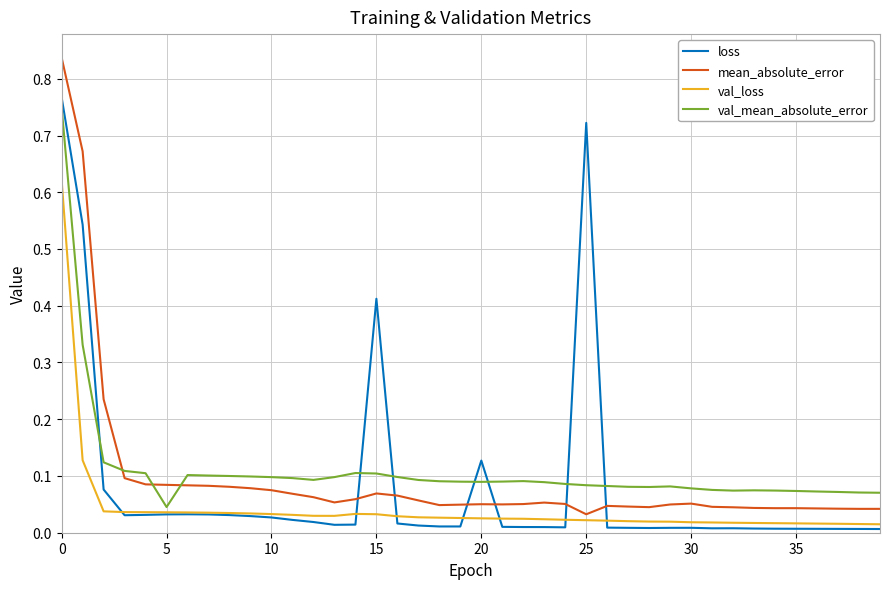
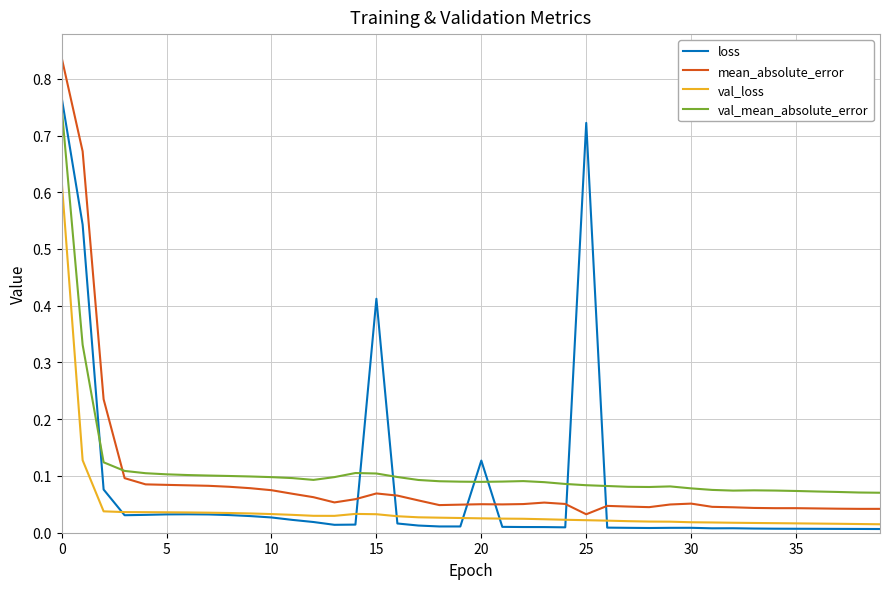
val_mean_absolute_error, 5: 0.05 -> 0.10
